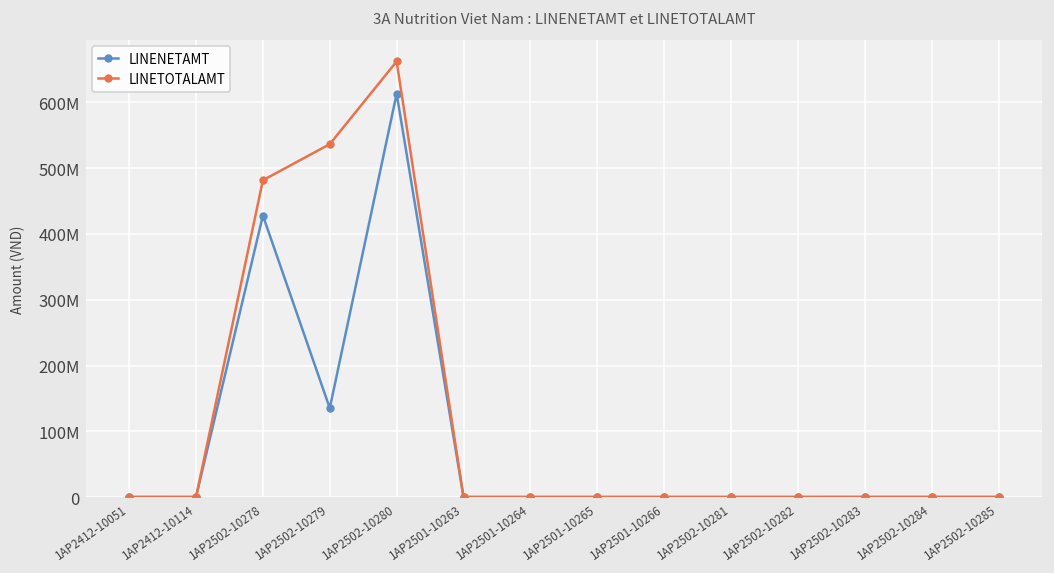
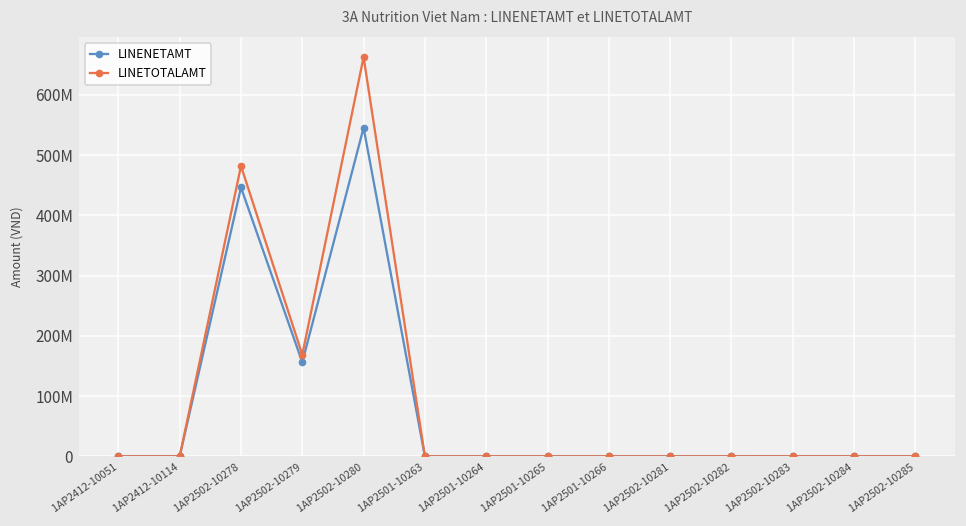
LINENETAMT, 1AP2502-10278: 430000000 -> 450000000
LINENETAMT, 1AP2502-10279: 140000000 -> 160000000
LINETOTALAMT, 1AP2502-10279: 540000000 -> 170000000
LINENETAMT, 1AP2502-10280: 610000000 -> 550000000
